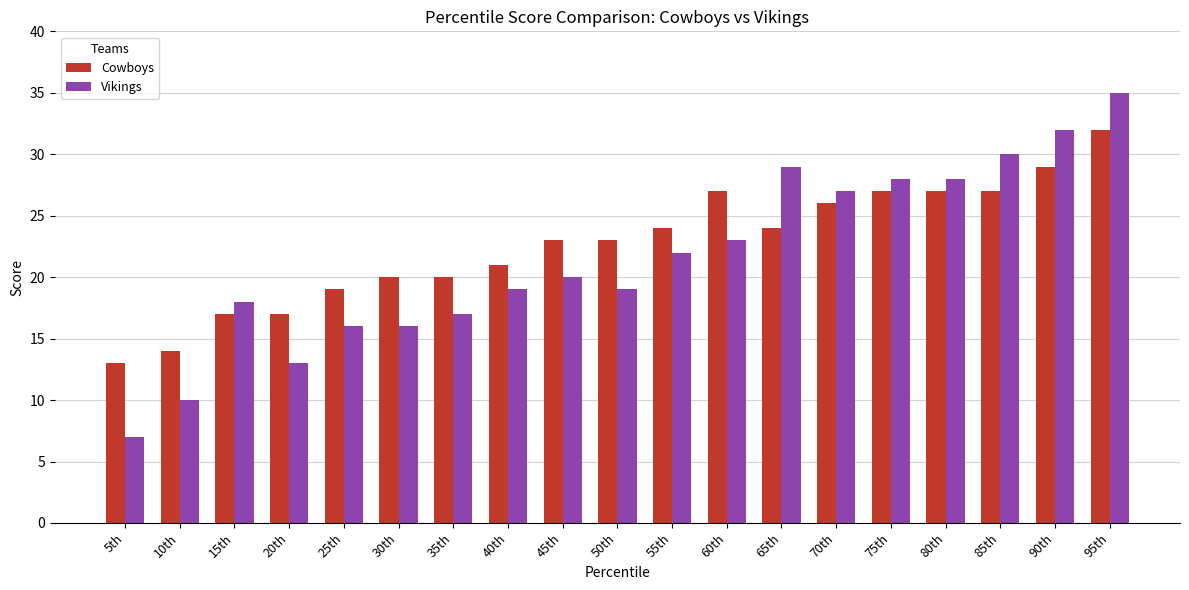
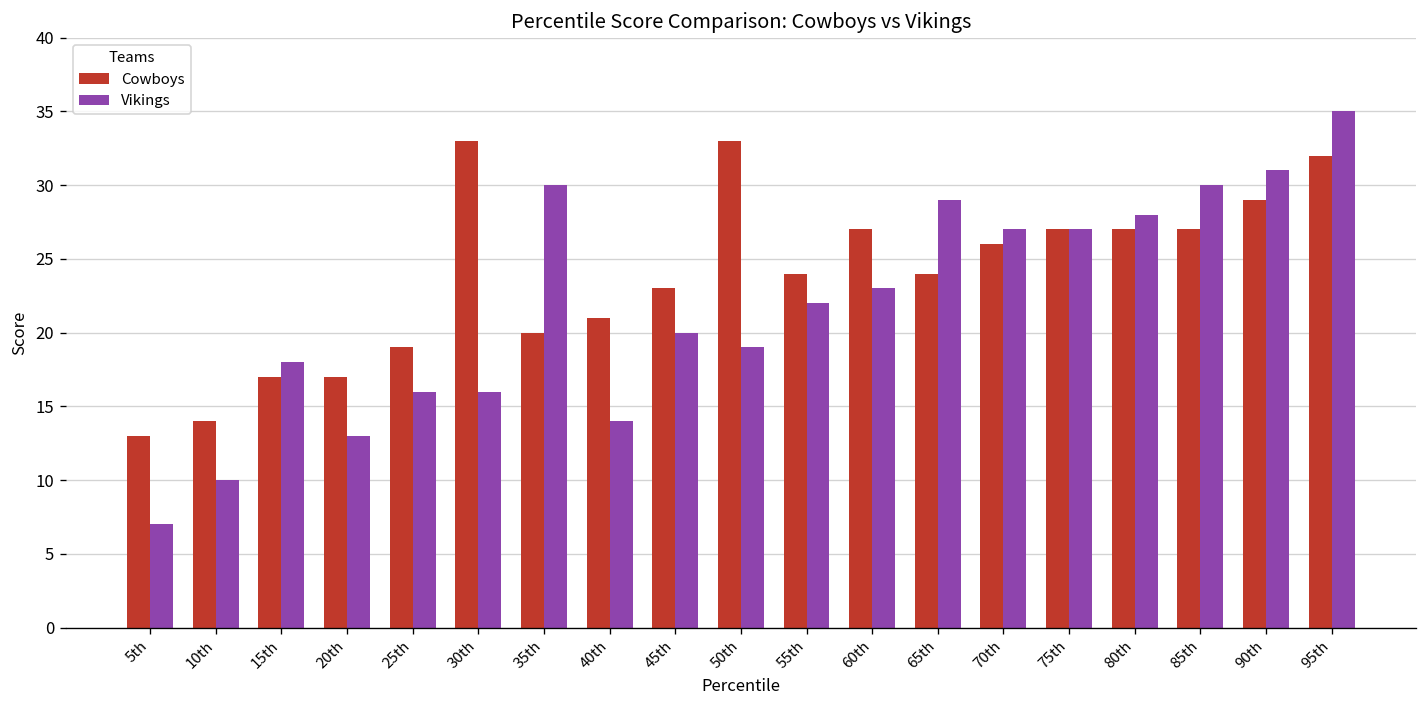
Cowboys, 30th: 20 -> 33
Vikings, 35th: 17 -> 30
Vikings, 40th: 19 -> 14
Cowboys, 50th: 23 -> 33
Vikings, 75th: 28 -> 27
Vikings, 90th: 32 -> 31
